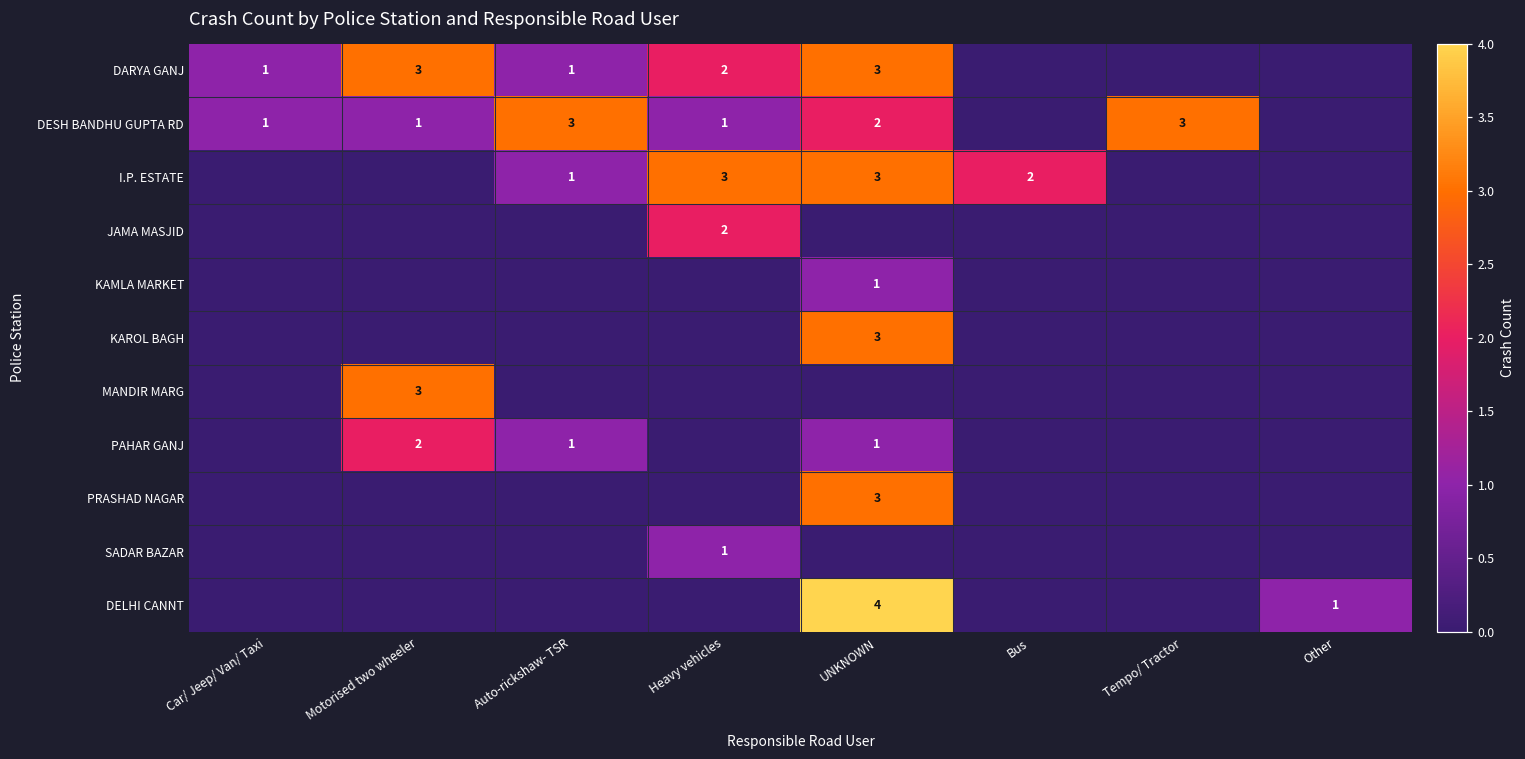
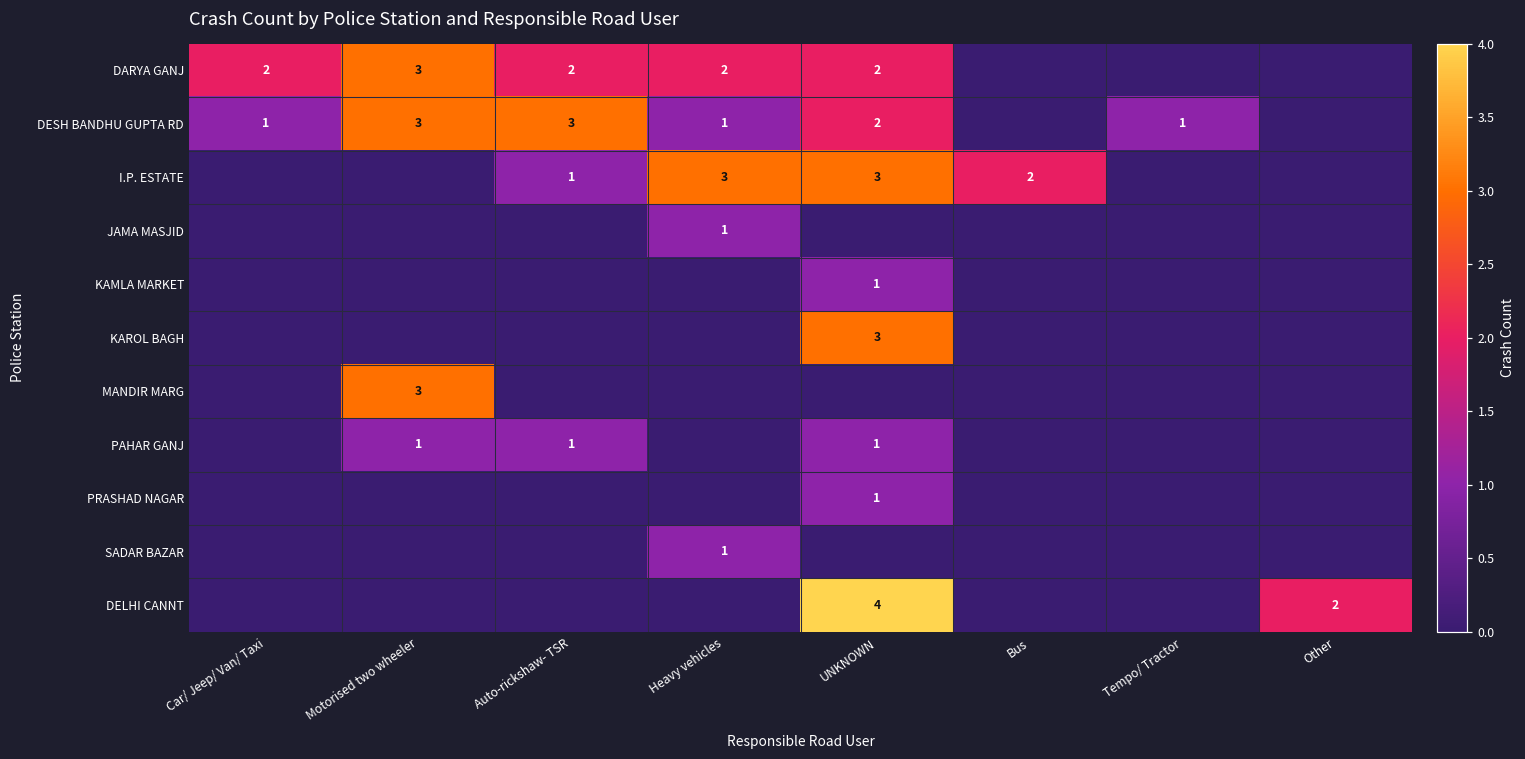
DARYA GANJ, Car/ Jeep/ Van/ Taxi: 1 -> 2
DARYA GANJ, Auto-rickshaw- TSR: 1 -> 2
DARYA GANJ, UNKNOWN: 3 -> 2
DESH BANDHU GUPTA RD, Motorised two wheeler: 1 -> 3
DESH BANDHU GUPTA RD, Tempo/ Tractor: 3 -> 1
JAMA MASJID, Heavy vehicles: 2 -> 1
PAHAR GANJ, Motorised two wheeler: 2 -> 1
PRASHAD NAGAR, UNKNOWN: 3 -> 1
DELHI CANNT, Other: 1 -> 2
